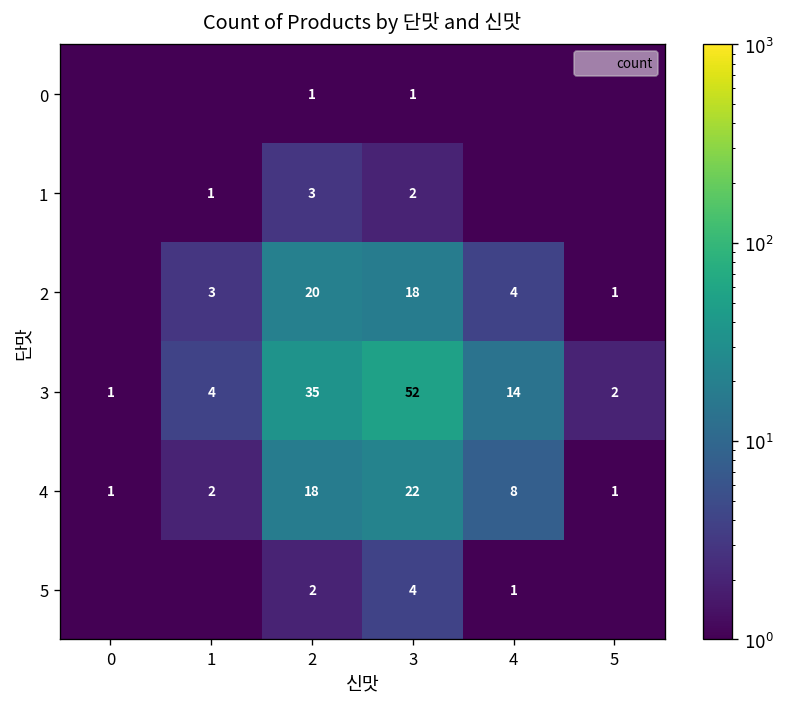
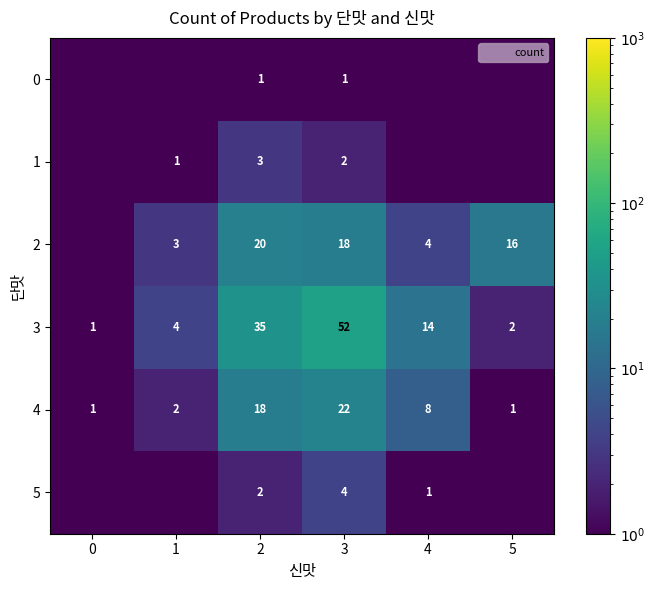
2, 5: 1 -> 16
